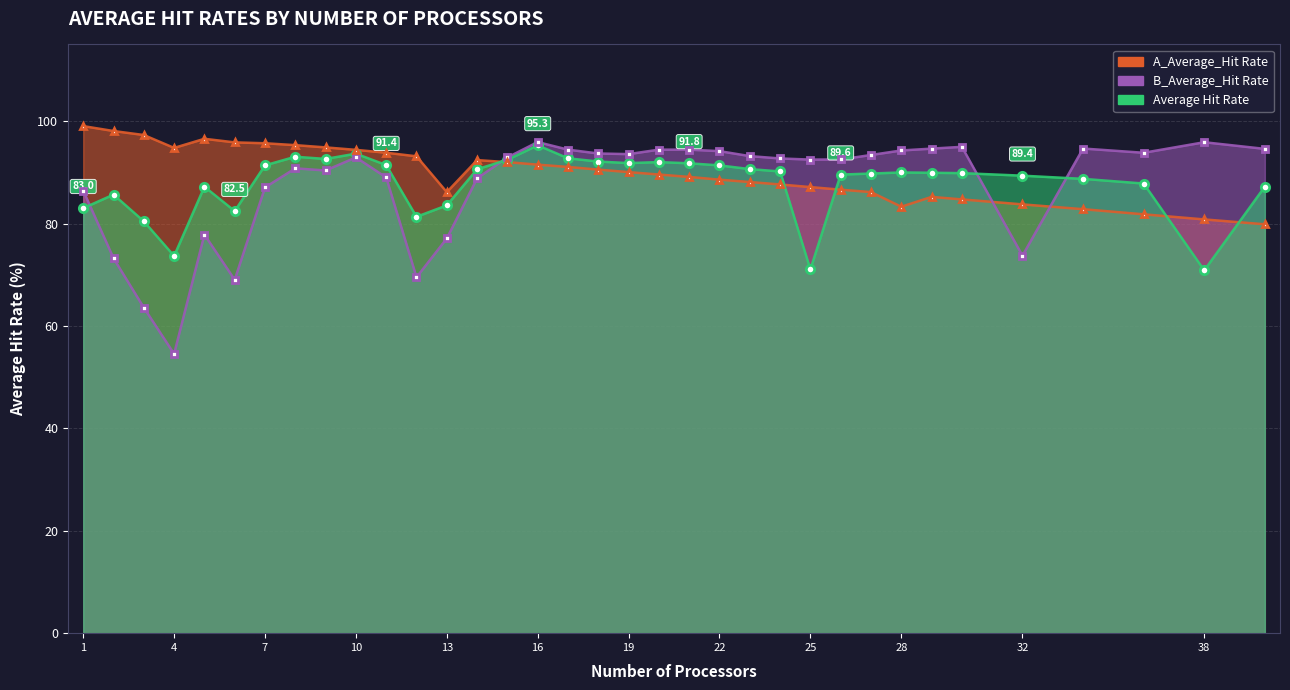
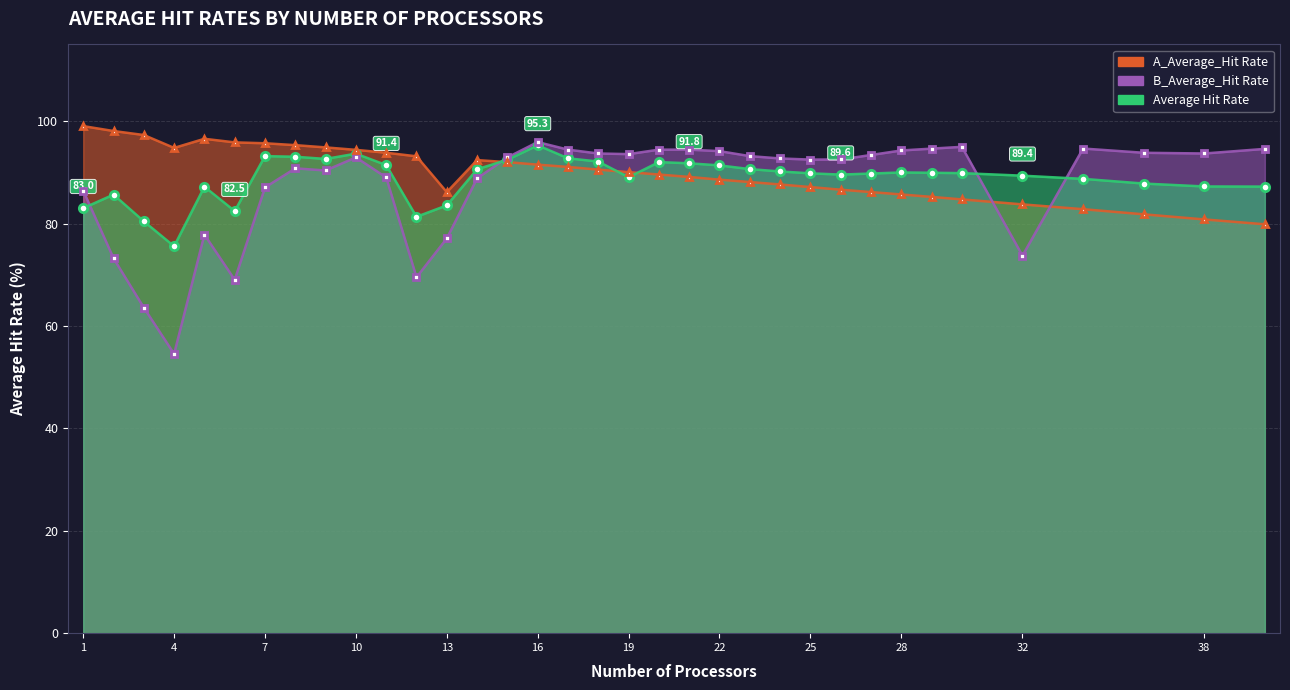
Average Hit Rate, 4: 74 -> 76
Average Hit Rate, 7: 91 -> 93
Average Hit Rate, 19: 92 -> 89
Average Hit Rate, 25: 71 -> 90
A_Average_Hit Rate, 28: 83 -> 86
B_Average_Hit Rate, 38: 96 -> 94
Average Hit Rate, 38: 71 -> 87
